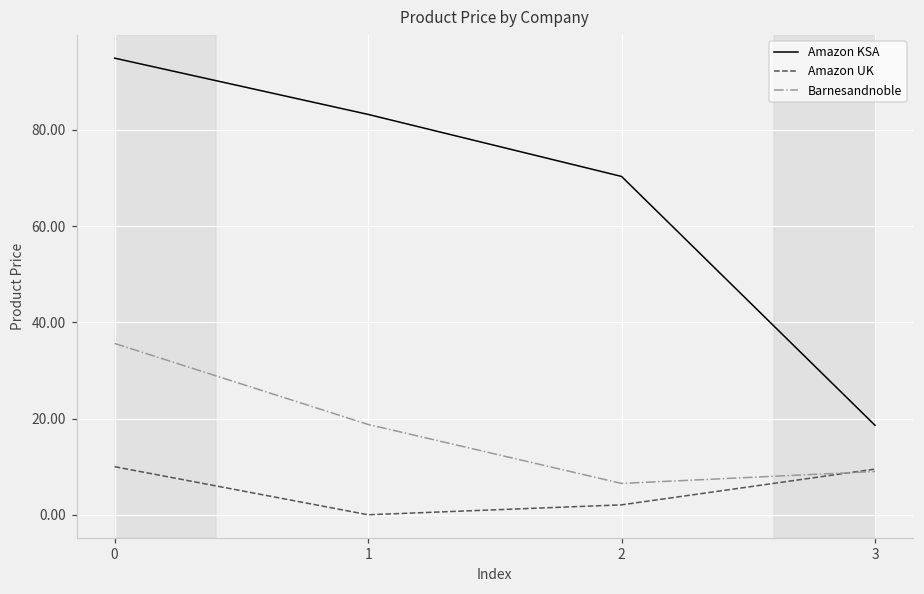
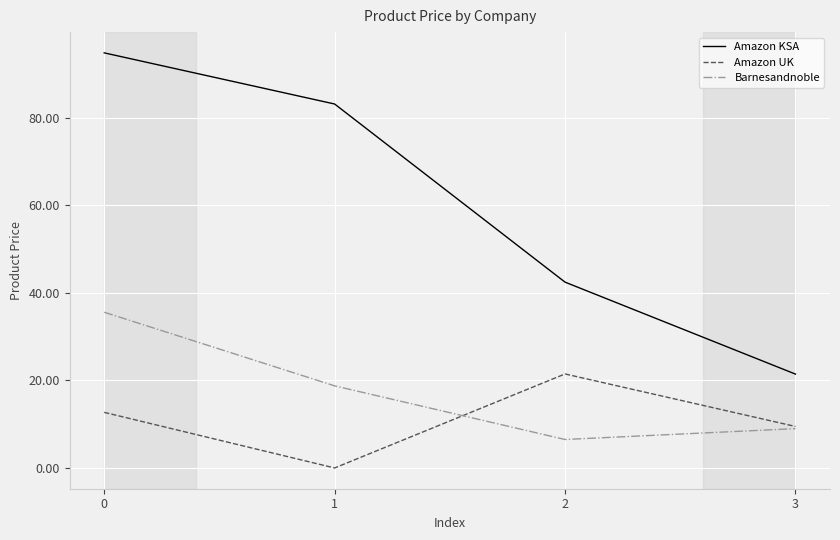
Amazon UK, 0: 10 -> 13
Amazon KSA, 2: 70 -> 42
Amazon UK, 2: 2 -> 21
Amazon KSA, 3: 19 -> 21
